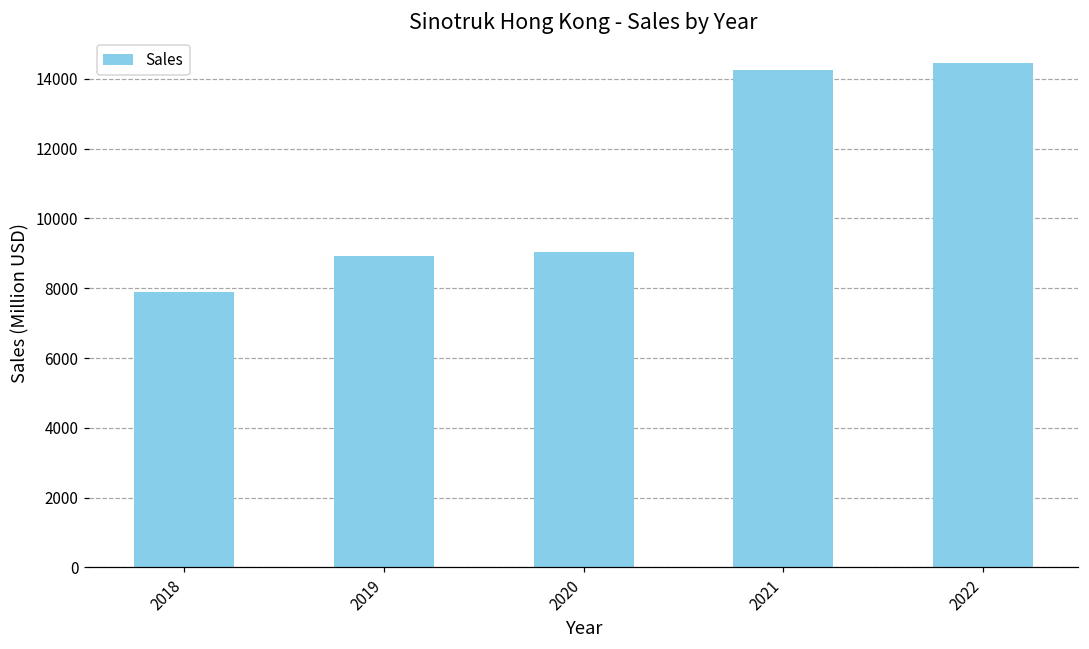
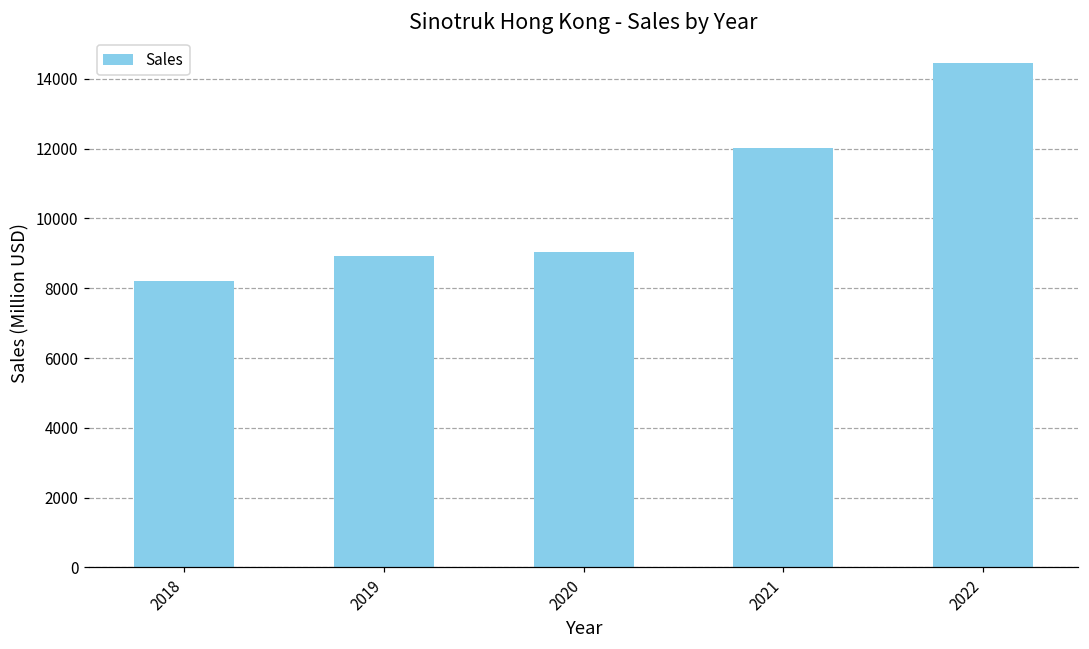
2018: 7900 -> 8200
2021: 14300 -> 12000
